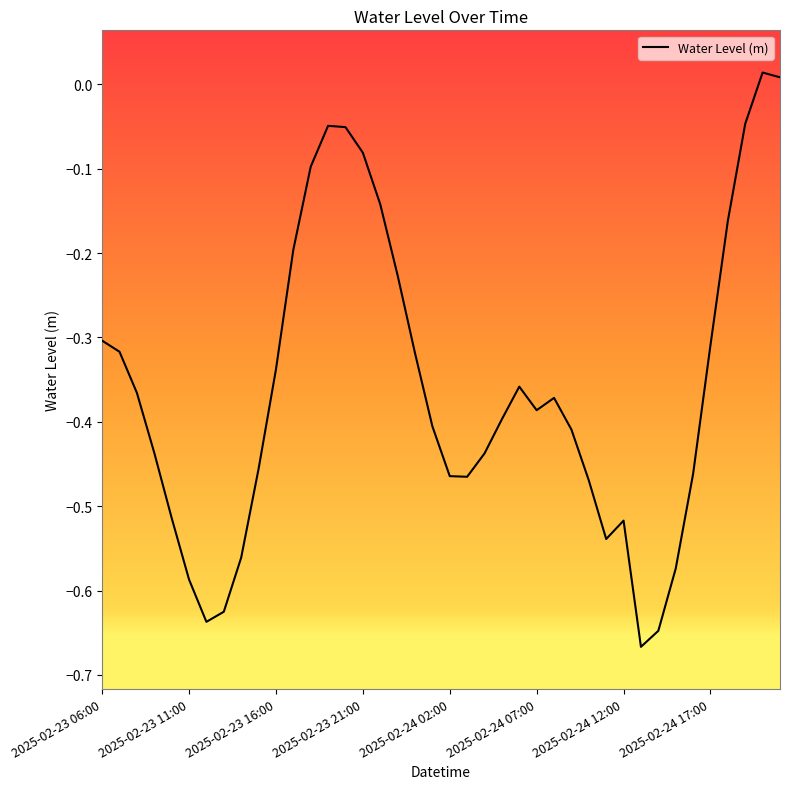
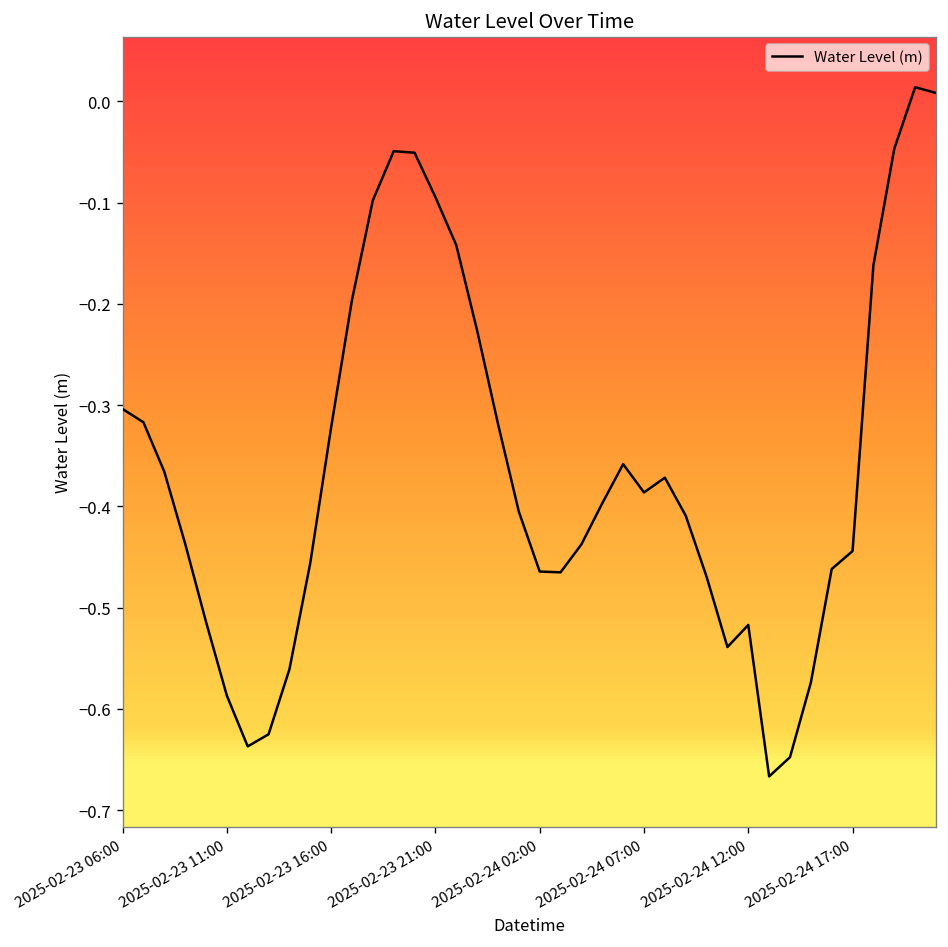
2025-02-23 16:00: -0.34 -> -0.32
2025-02-23 21:00: -0.08 -> -0.09
2025-02-24 17:00: -0.31 -> -0.44
